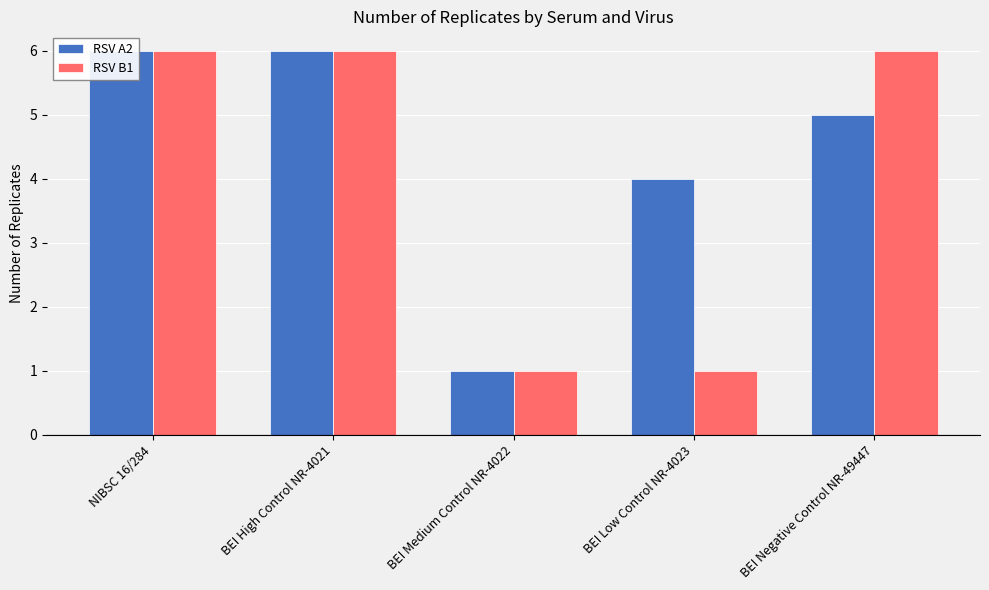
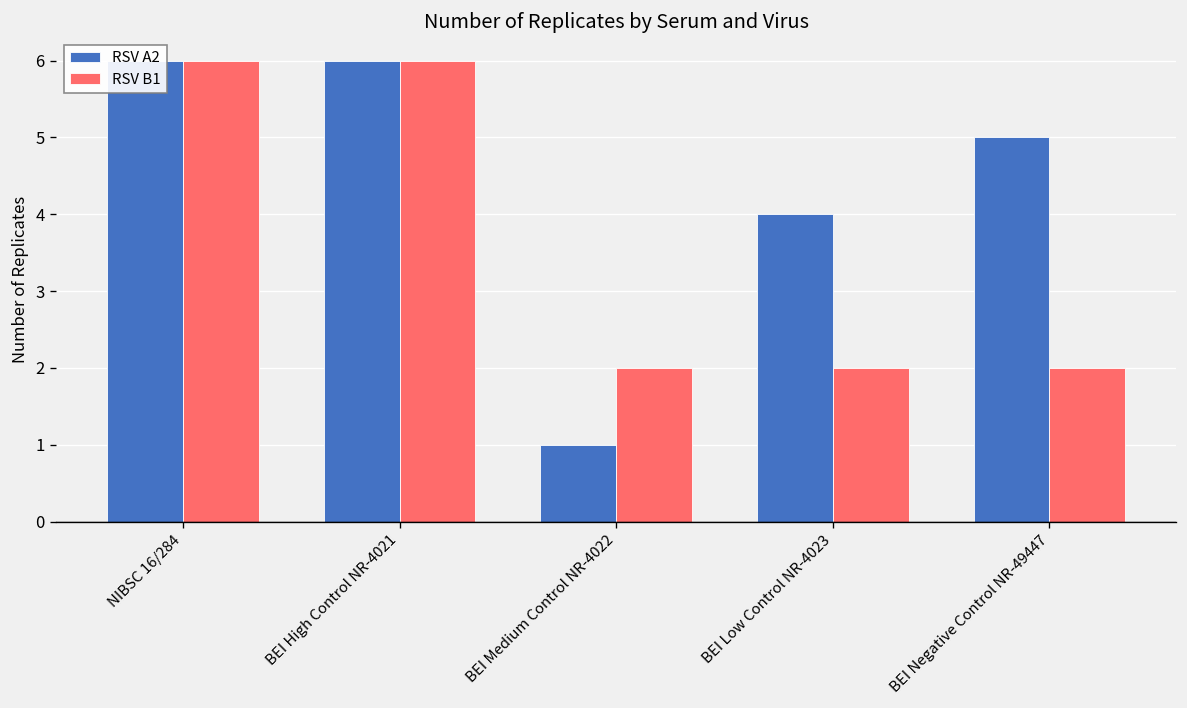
RSV B1, BEI Medium Control NR-4022: 1 -> 2
RSV B1, BEI Low Control NR-4023: 1 -> 2
RSV B1, BEI Negative Control NR-49447: 6 -> 2
